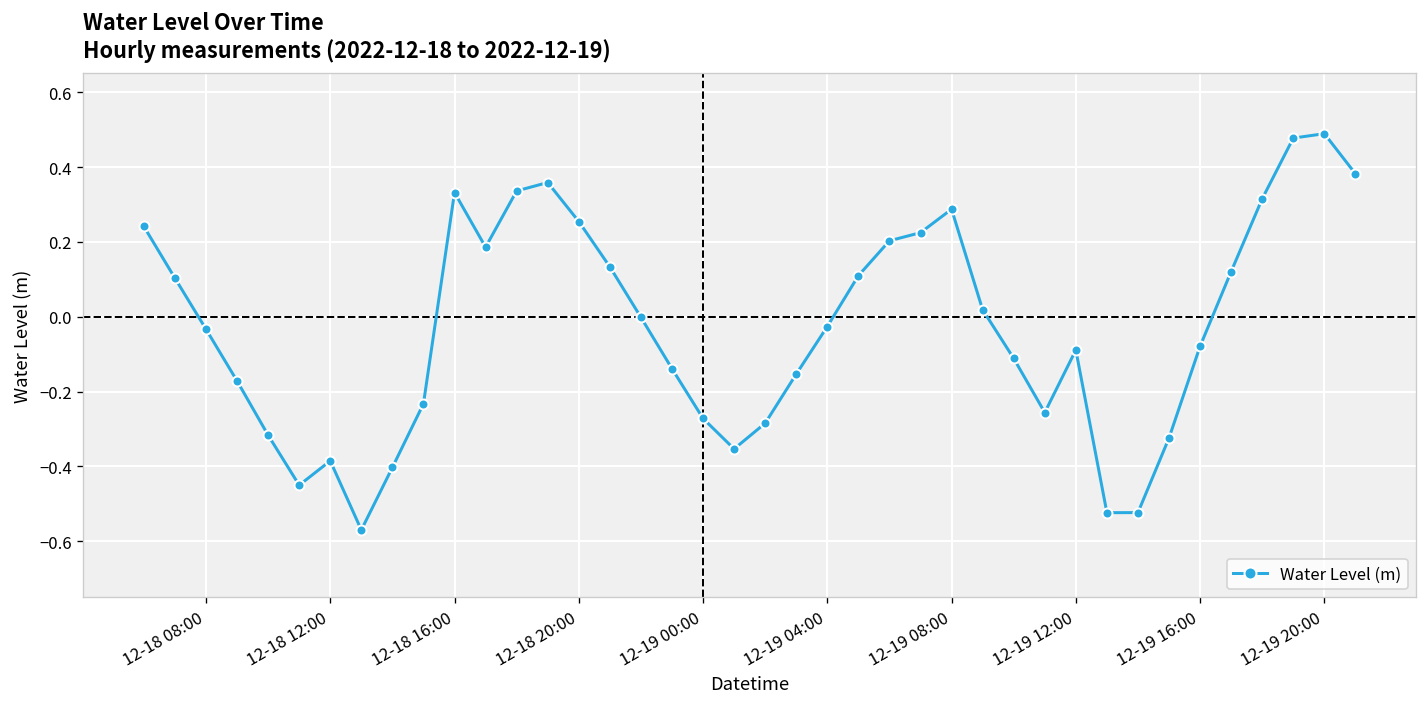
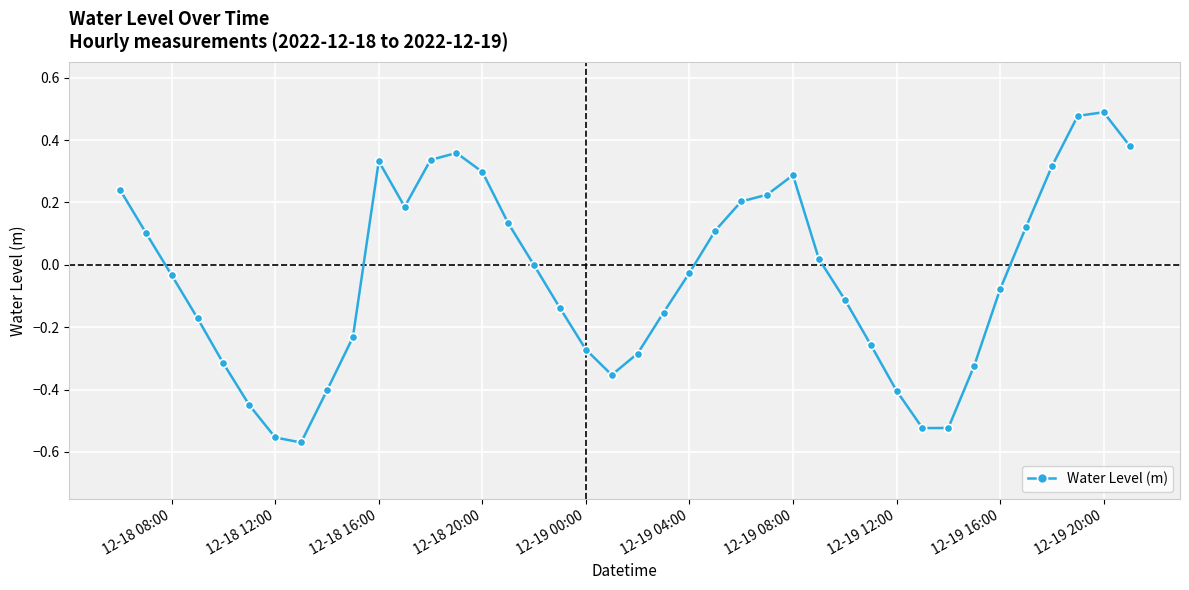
12-18 12:00: -0.38 -> -0.55
12-18 20:00: 0.25 -> 0.30
12-19 12:00: -0.09 -> -0.40
